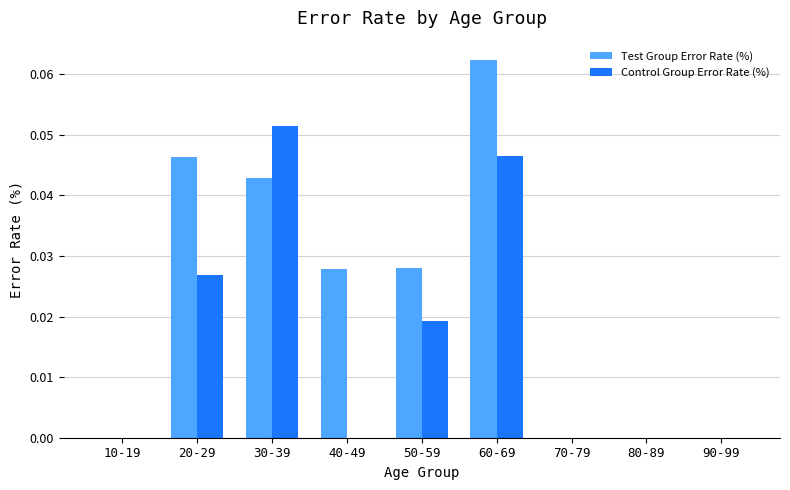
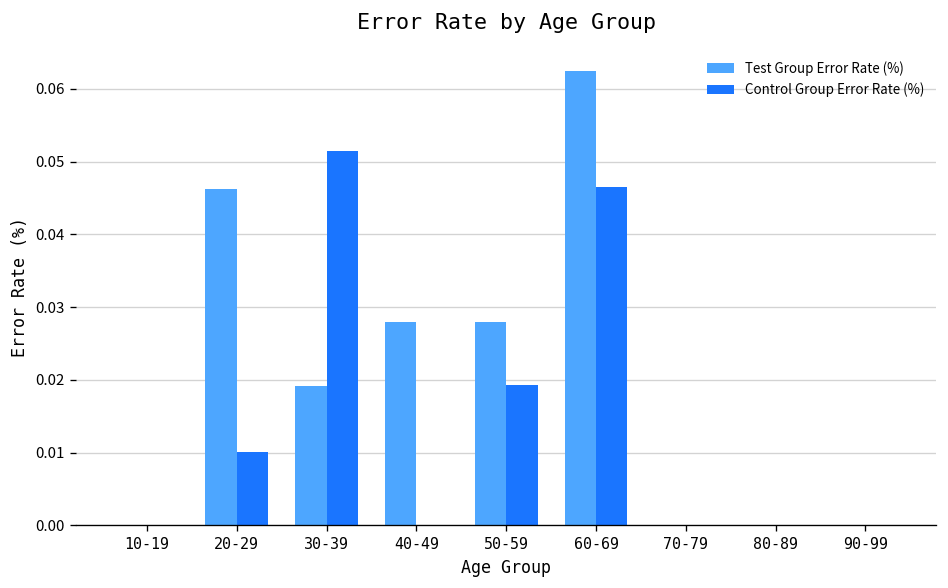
Control Group Error Rate (%), 20-29: 0.027 -> 0.010
Test Group Error Rate (%), 30-39: 0.043 -> 0.019
